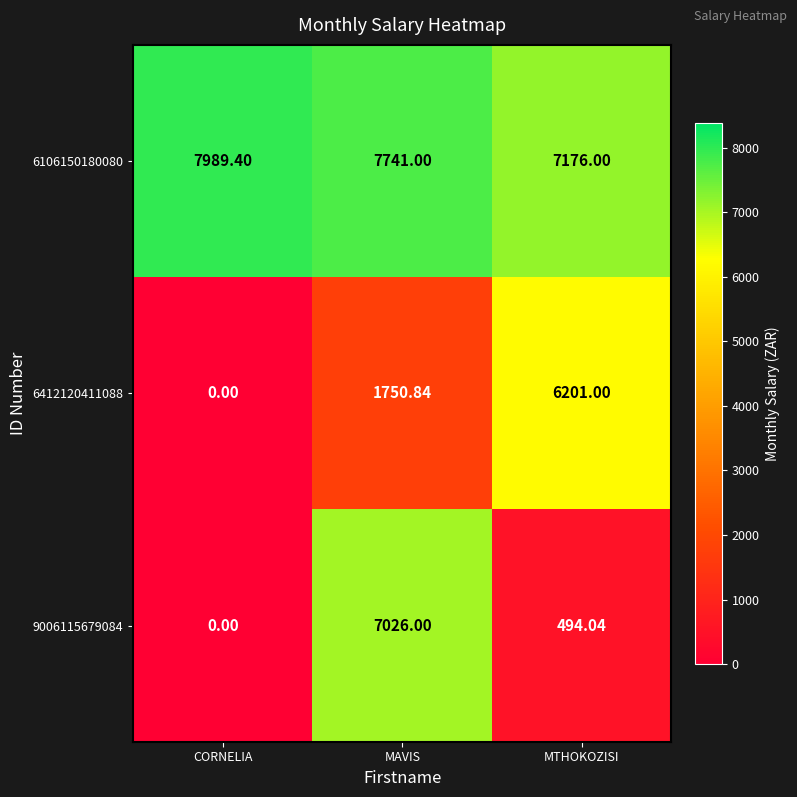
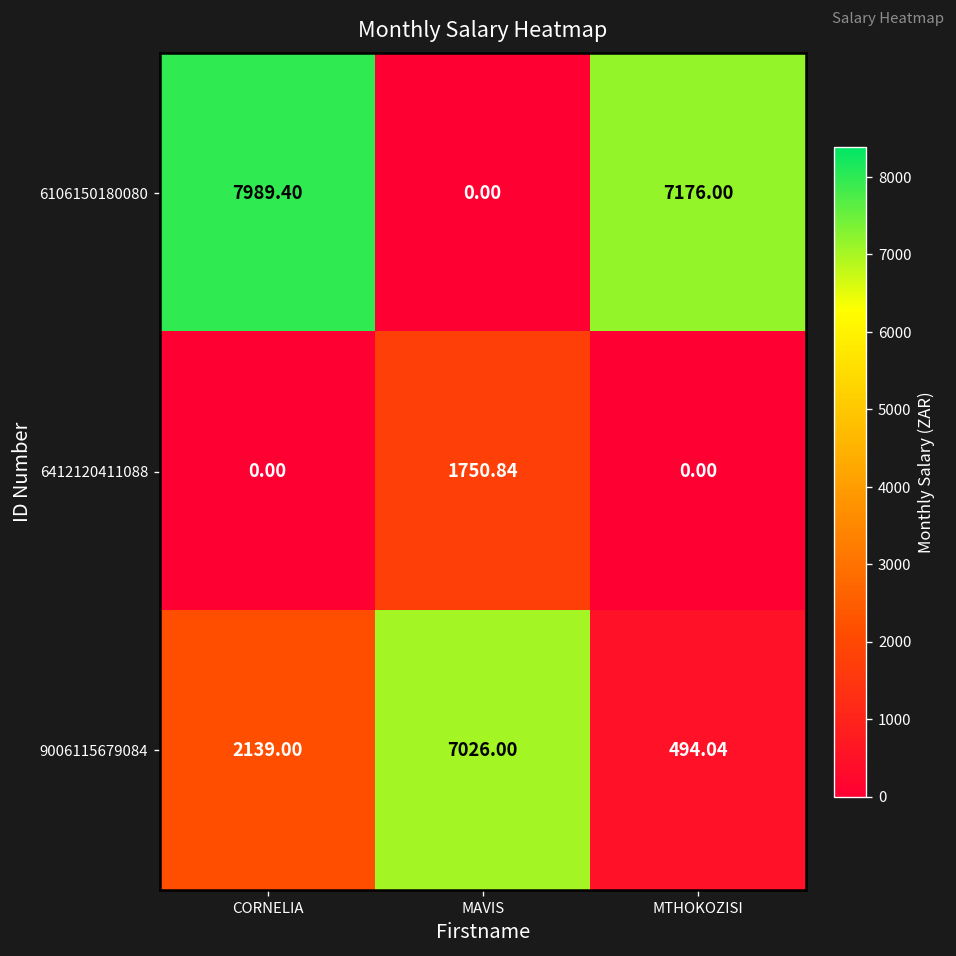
6106150180080, MAVIS: 7741.00 -> 0.00
6412120411088, MTHOKOZISI: 6201.00 -> 0.00
9006115679084, CORNELIA: 0.00 -> 2139.00
